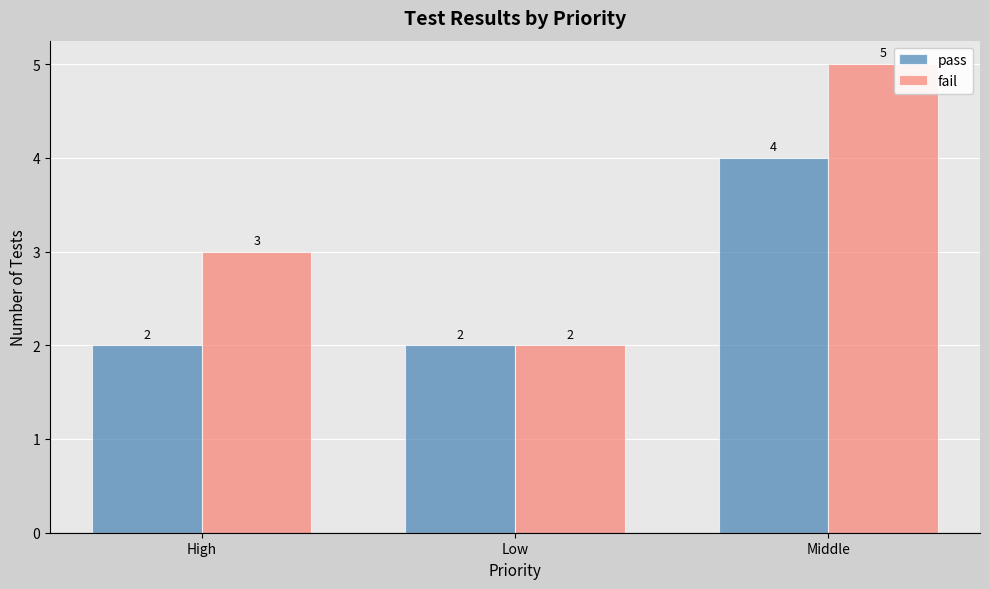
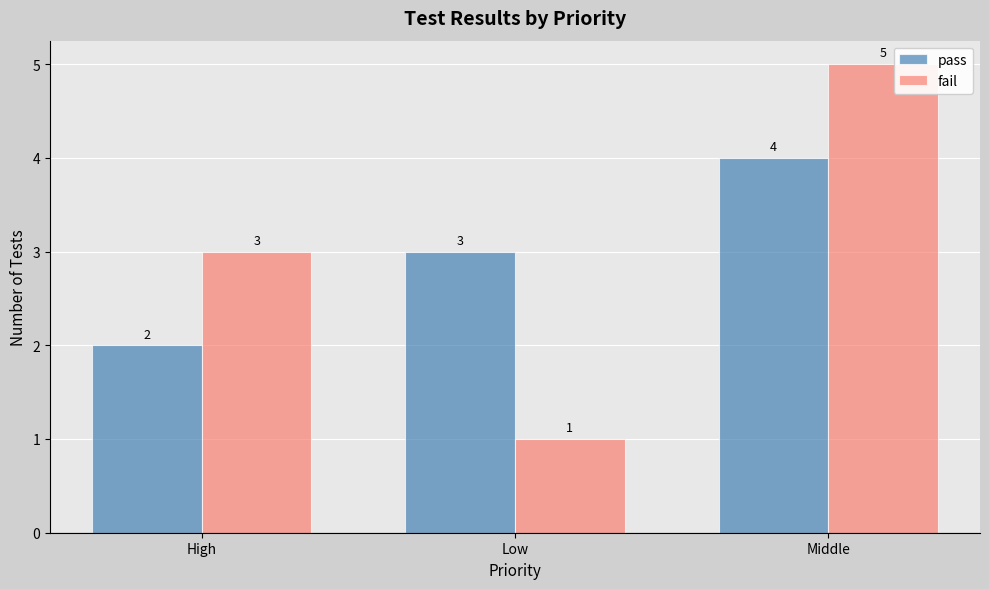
pass, Low: 2 -> 3
fail, Low: 2 -> 1
